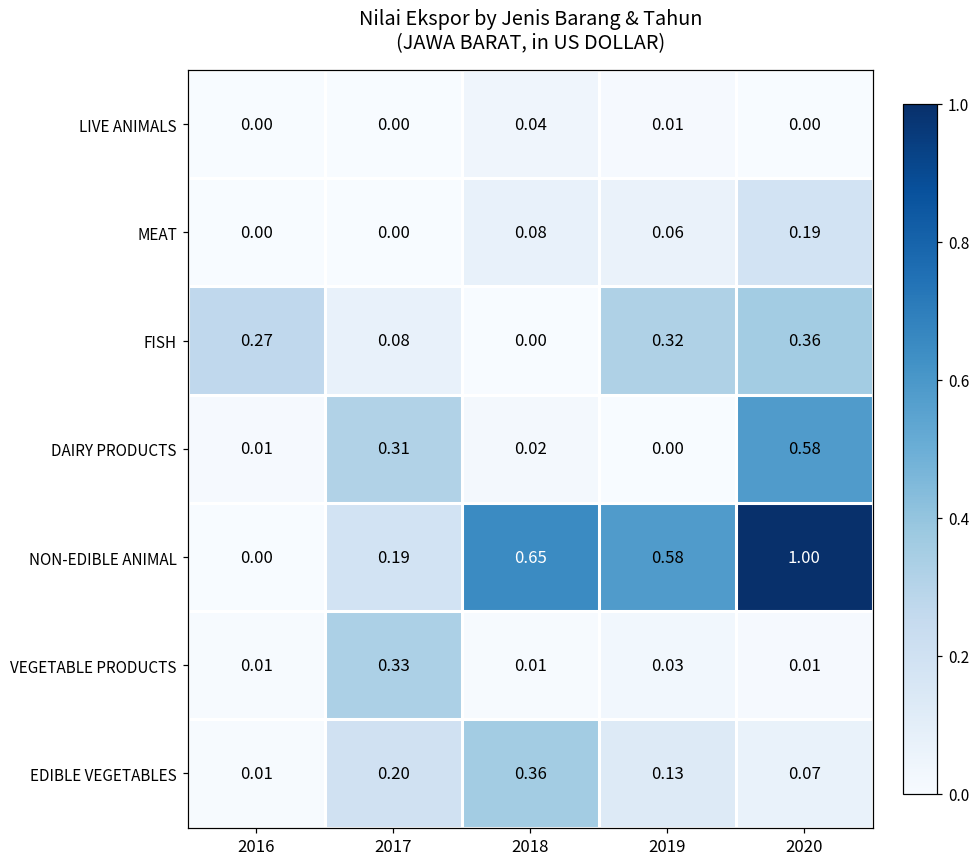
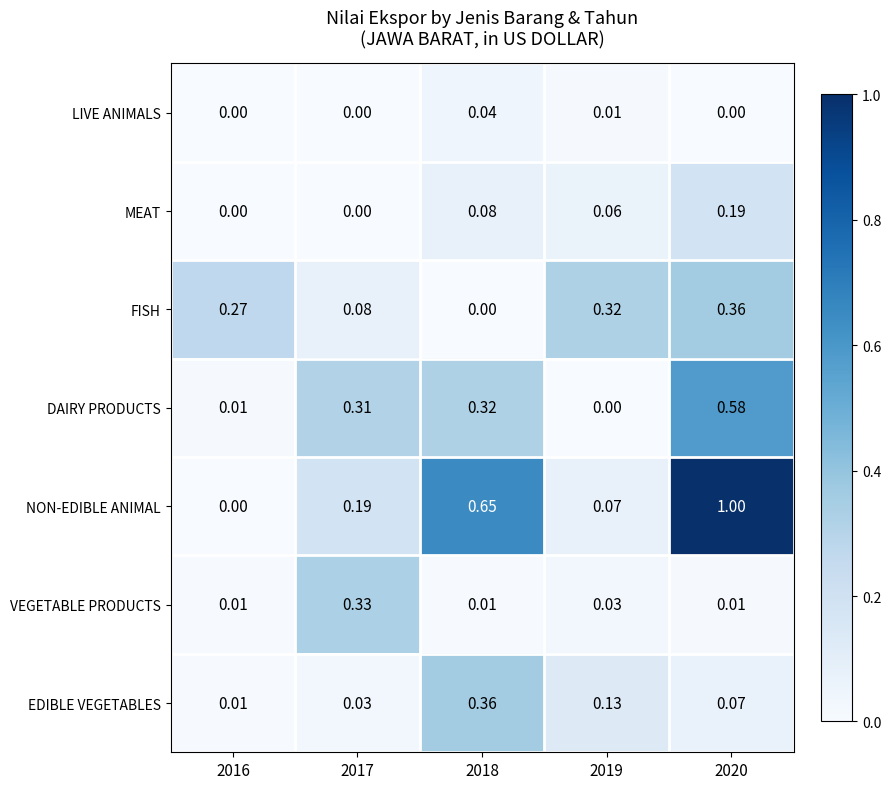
DAIRY PRODUCTS, 2018: 0.02 -> 0.32
NON-EDIBLE ANIMAL, 2019: 0.58 -> 0.07
EDIBLE VEGETABLES, 2017: 0.20 -> 0.03
